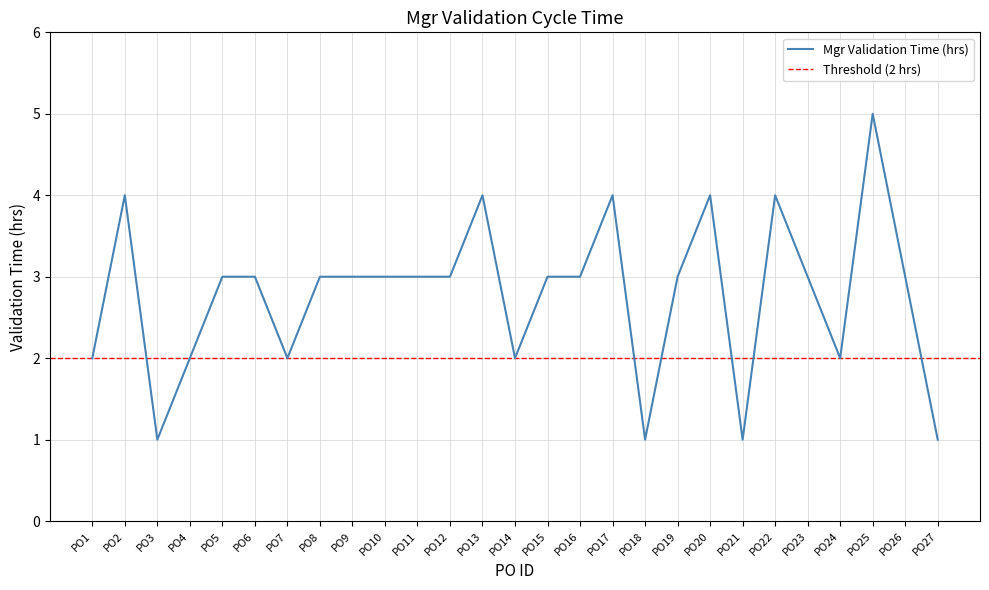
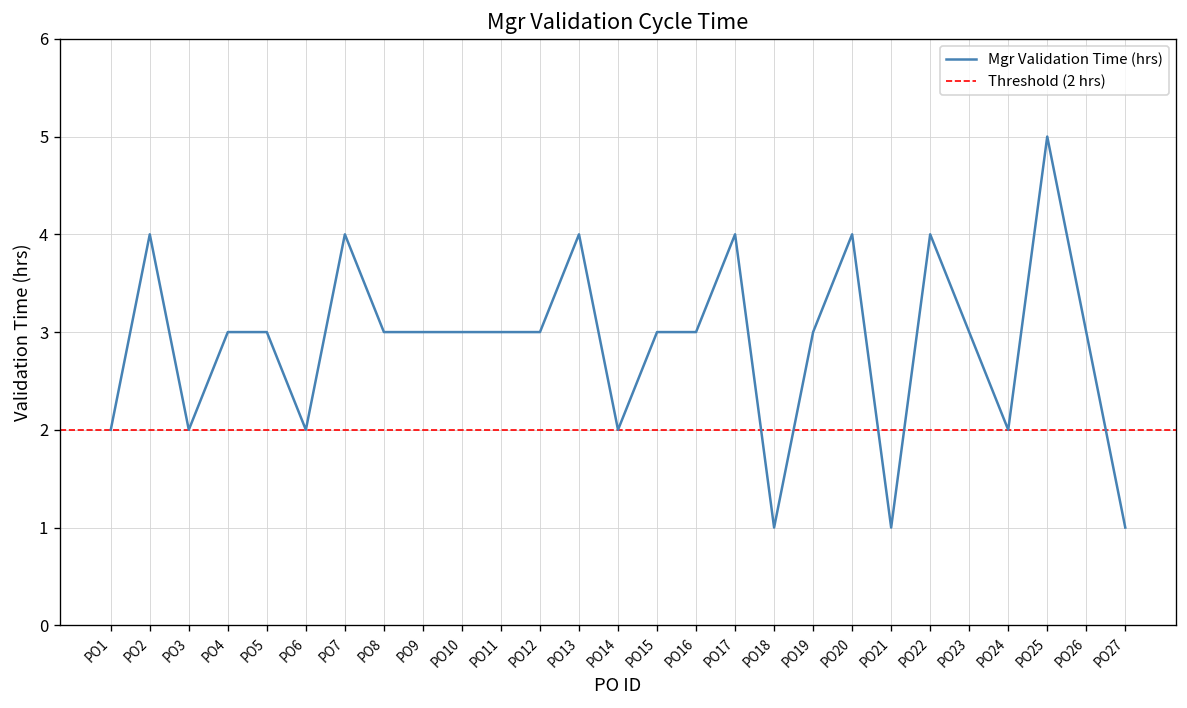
PO3: 1 -> 2
PO4: 2 -> 3
PO6: 3 -> 2
PO7: 2 -> 4
